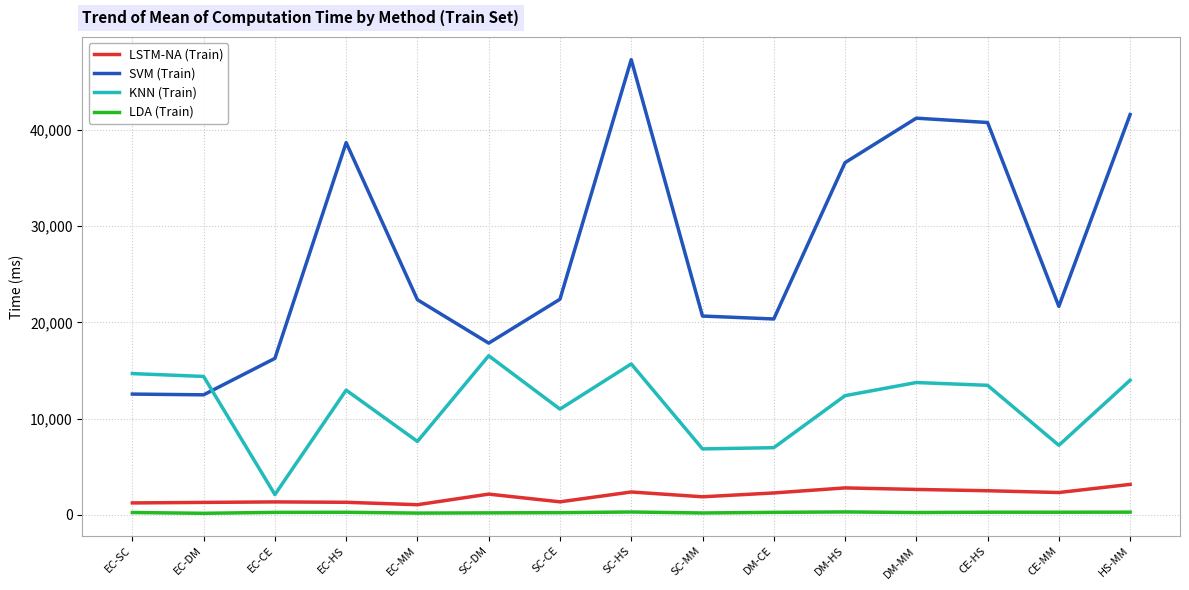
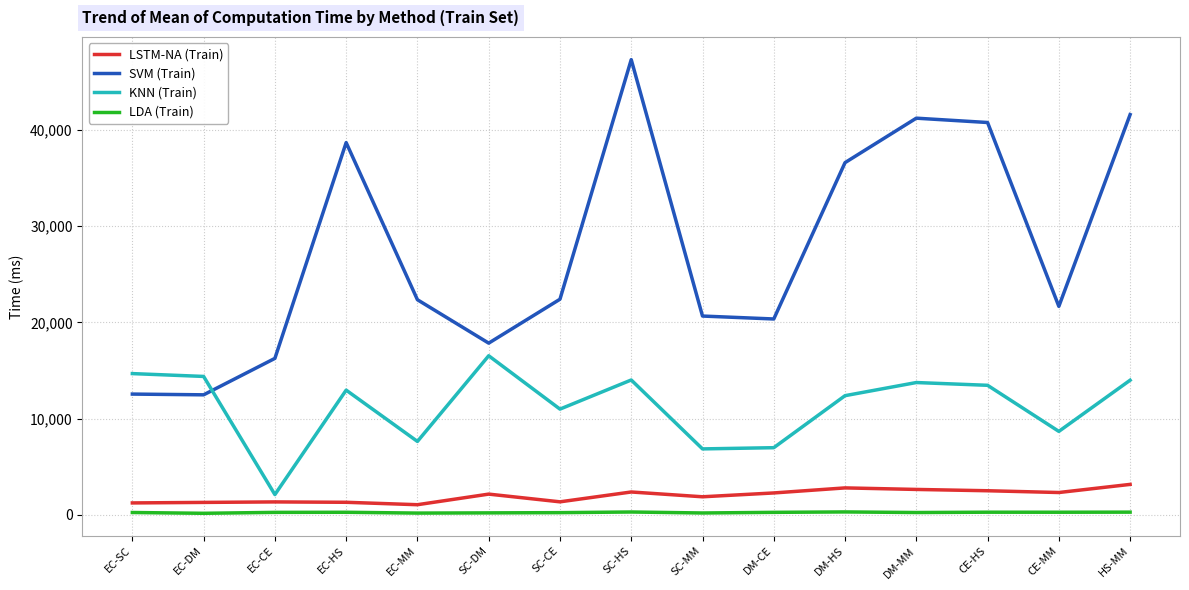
KNN (Train), SC-HS: 16,000 -> 14,000
KNN (Train), CE-MM: 7,000 -> 9,000
